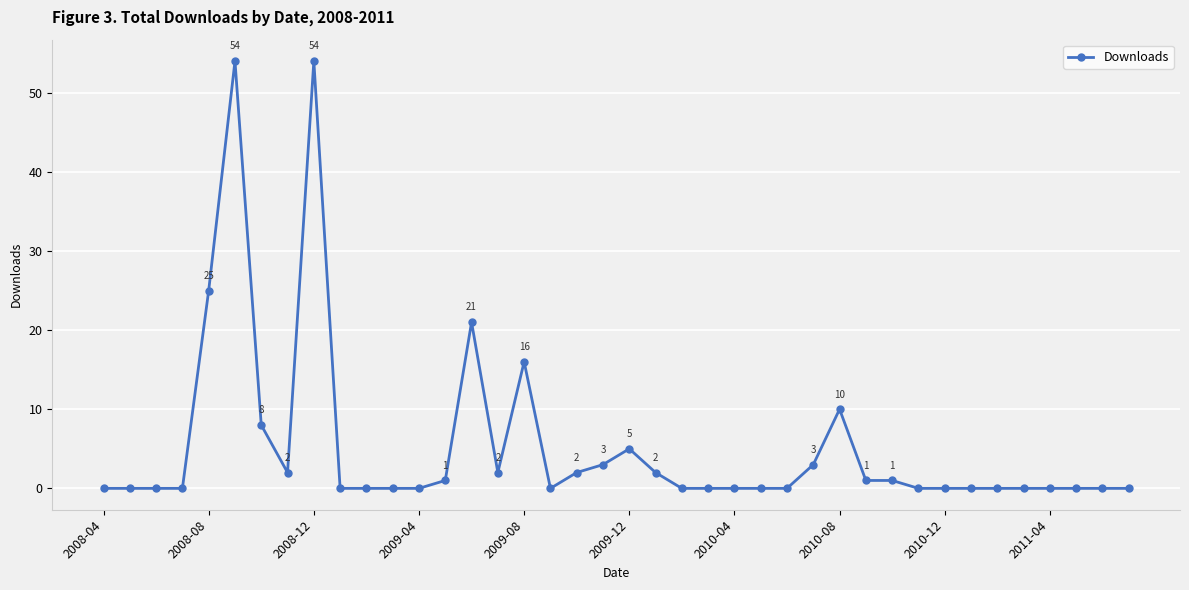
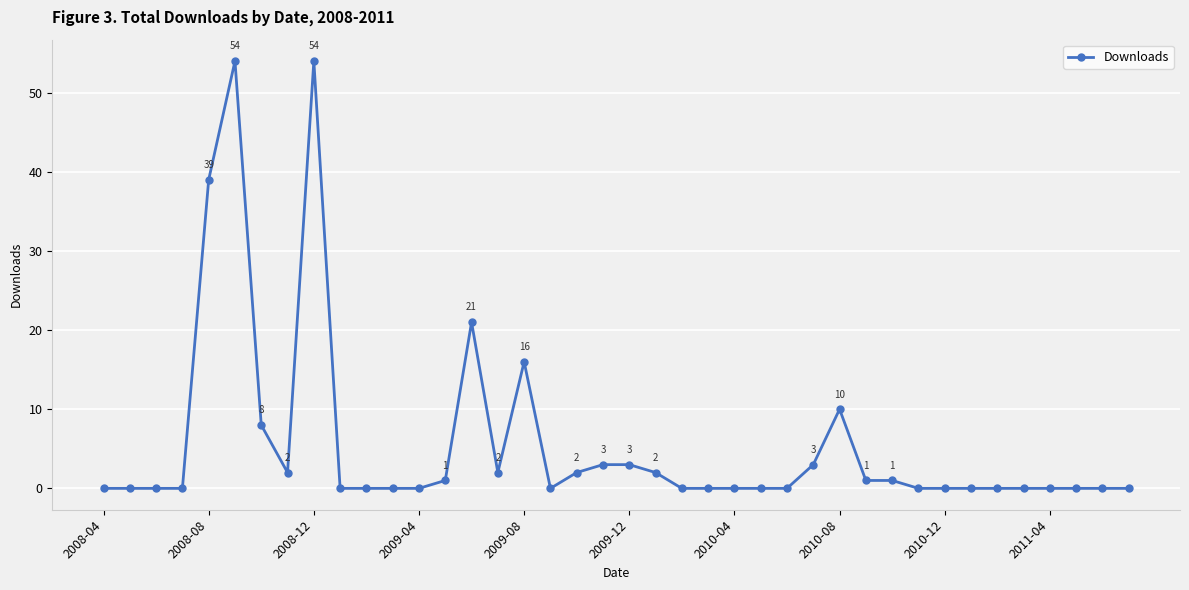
2008-08: 25 -> 39
2009-12: 5 -> 3
